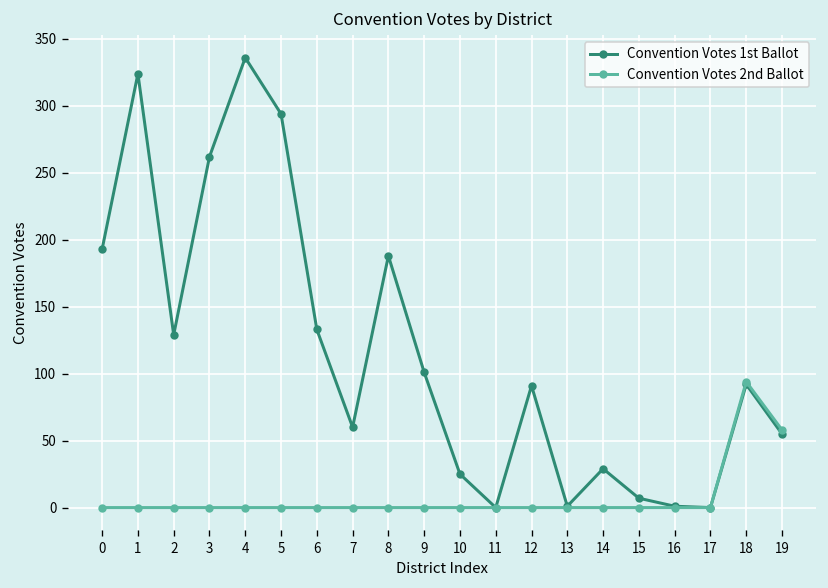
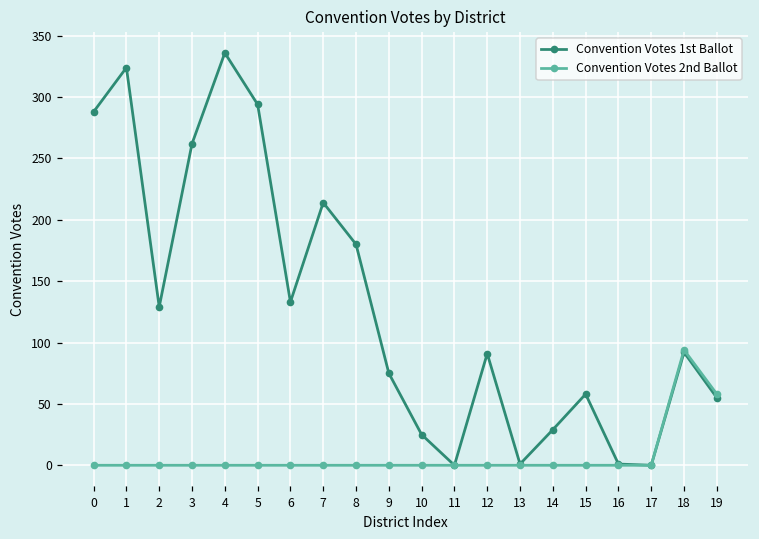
Convention Votes 1st Ballot, 0: 193 -> 288
Convention Votes 1st Ballot, 7: 60 -> 214
Convention Votes 1st Ballot, 8: 188 -> 180
Convention Votes 1st Ballot, 9: 101 -> 75
Convention Votes 1st Ballot, 15: 7 -> 58
